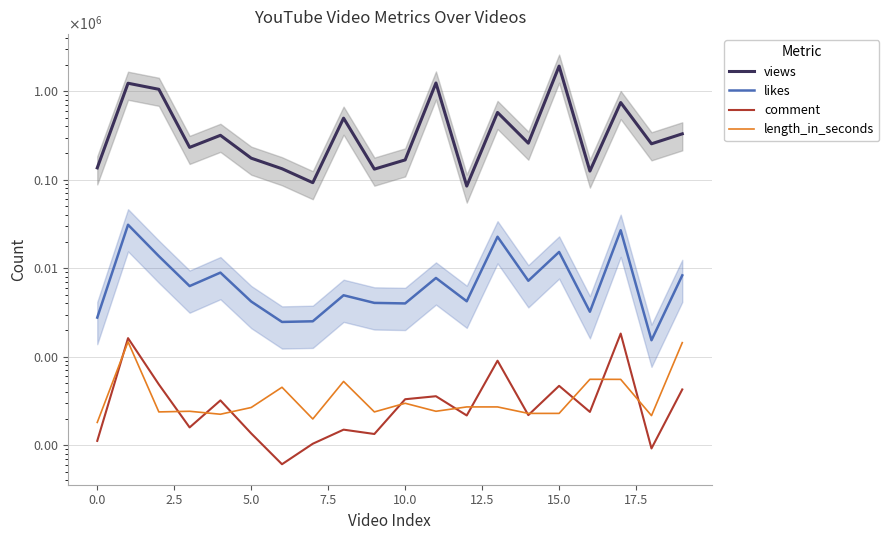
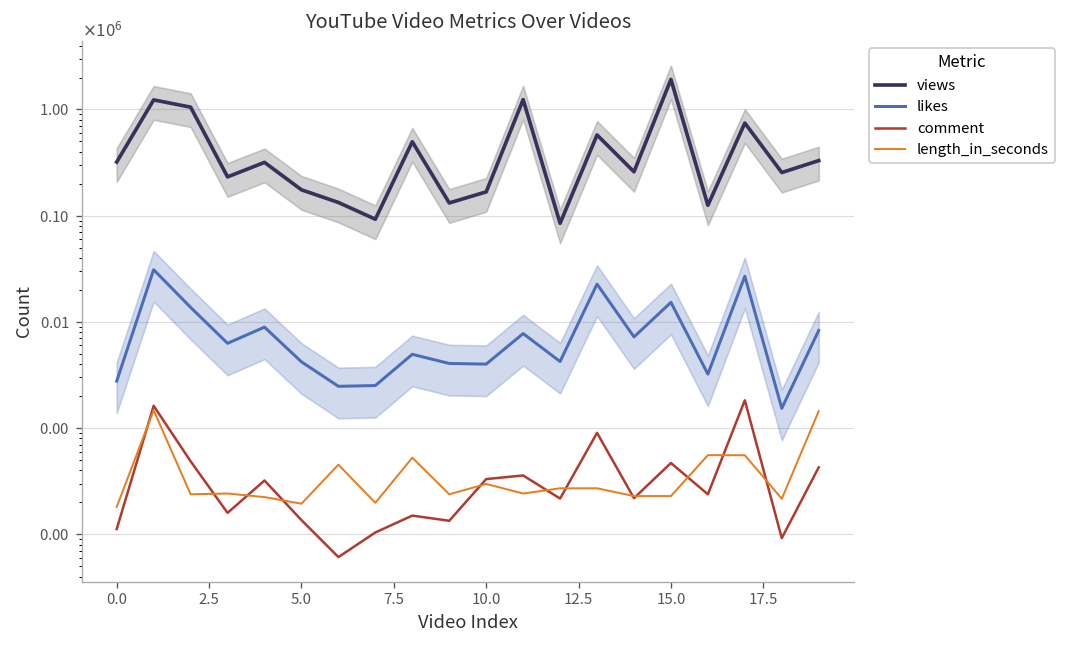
views, 0.0: 140000 -> 320000
length_in_seconds, 5.0: 270 -> 190
